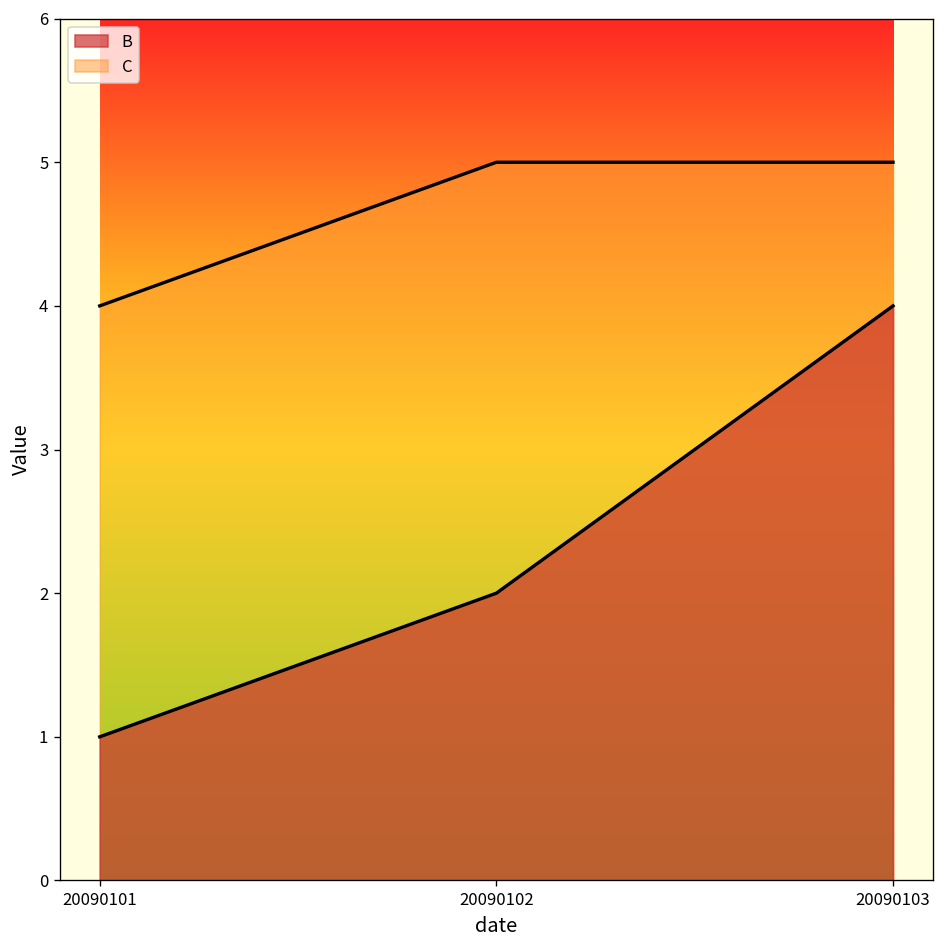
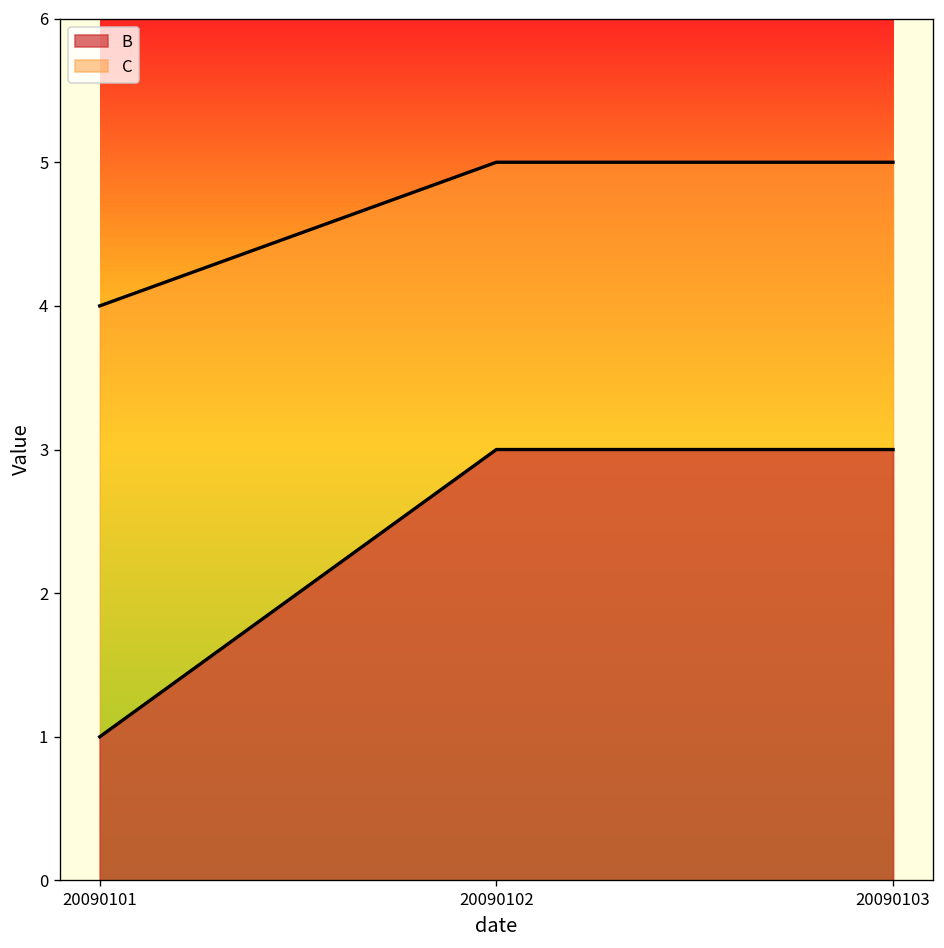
B, 20090102: 2 -> 3
B, 20090103: 4 -> 3
